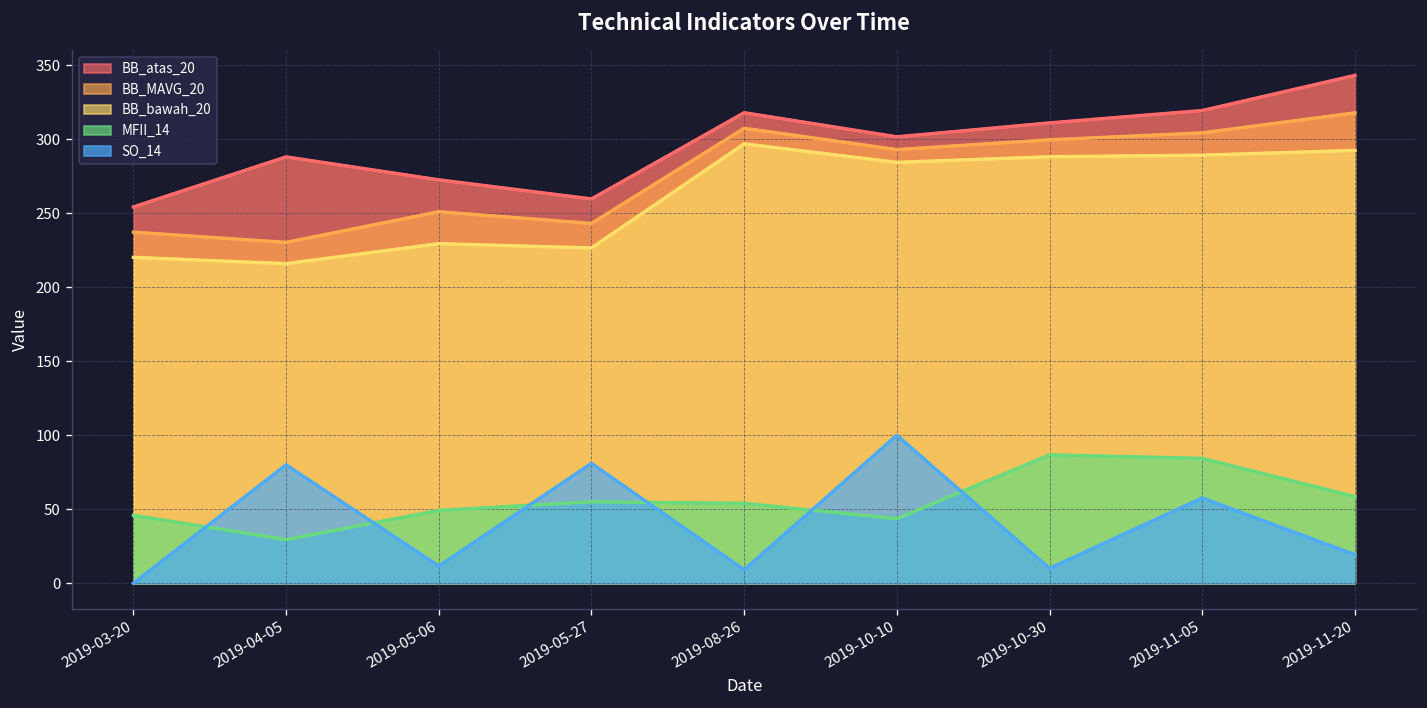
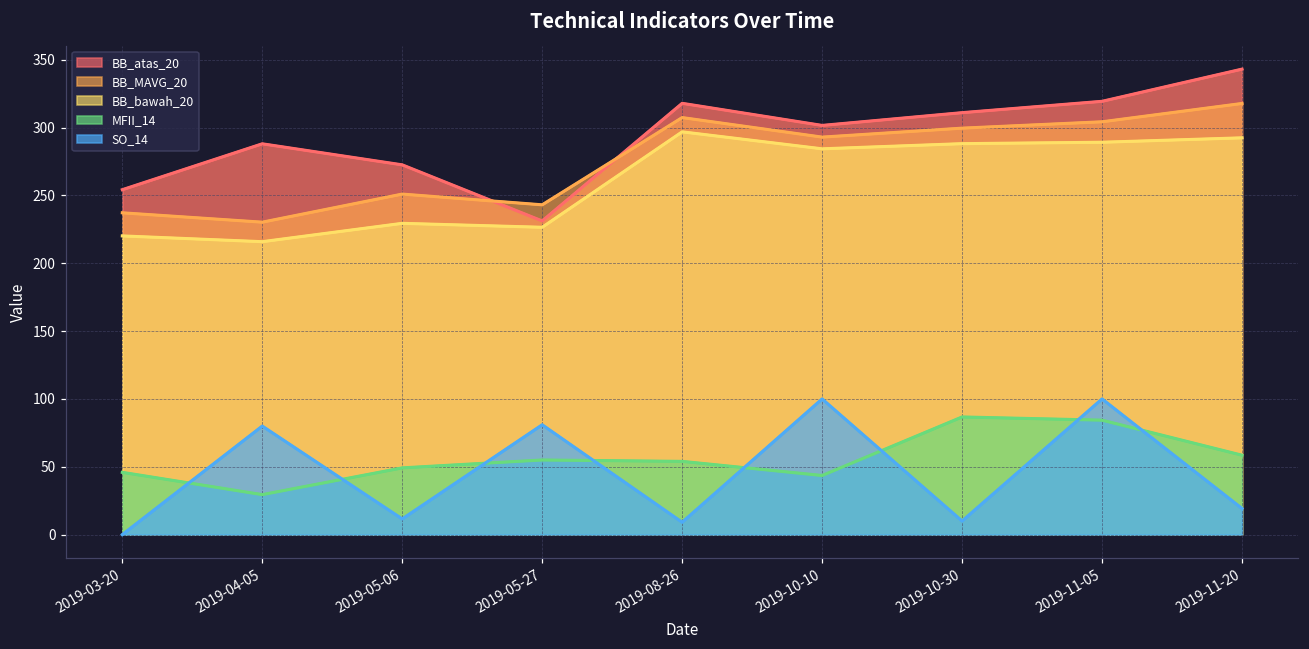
BB_atas_20, 2019-05-27: 260 -> 231
SO_14, 2019-11-05: 58 -> 100
